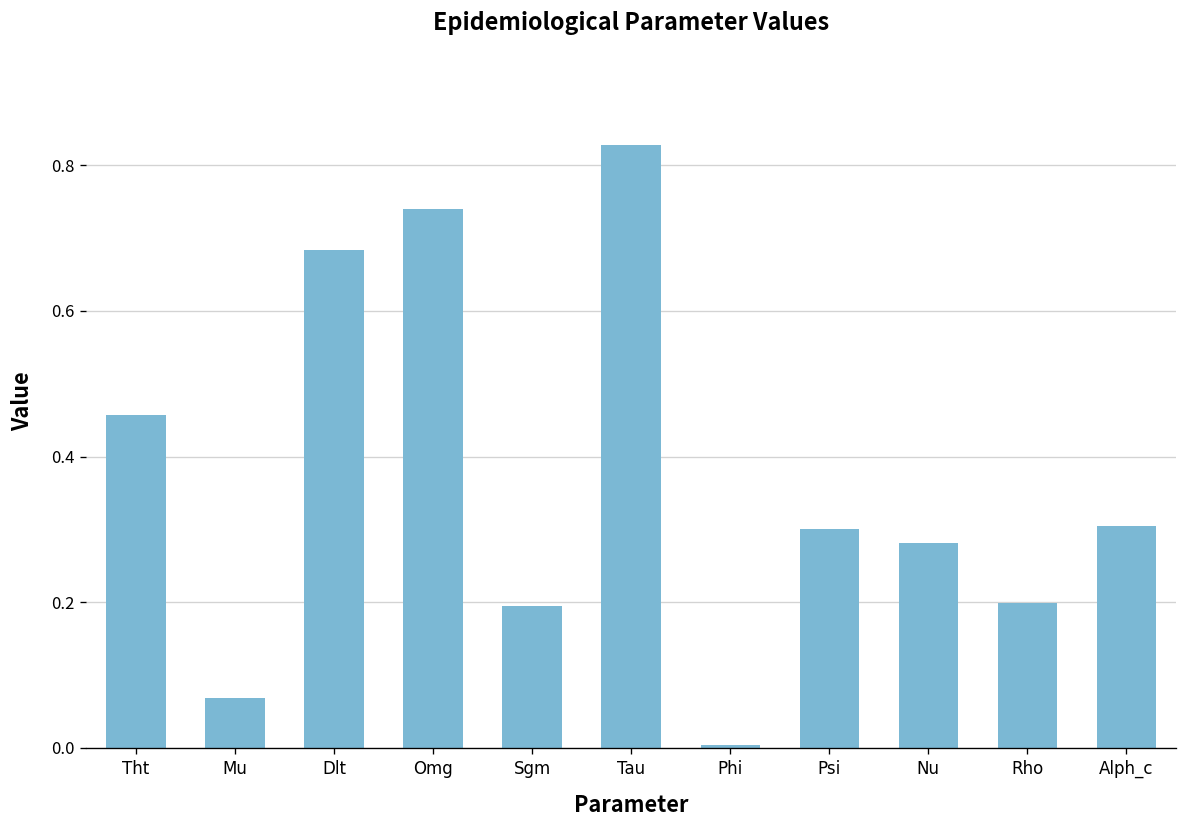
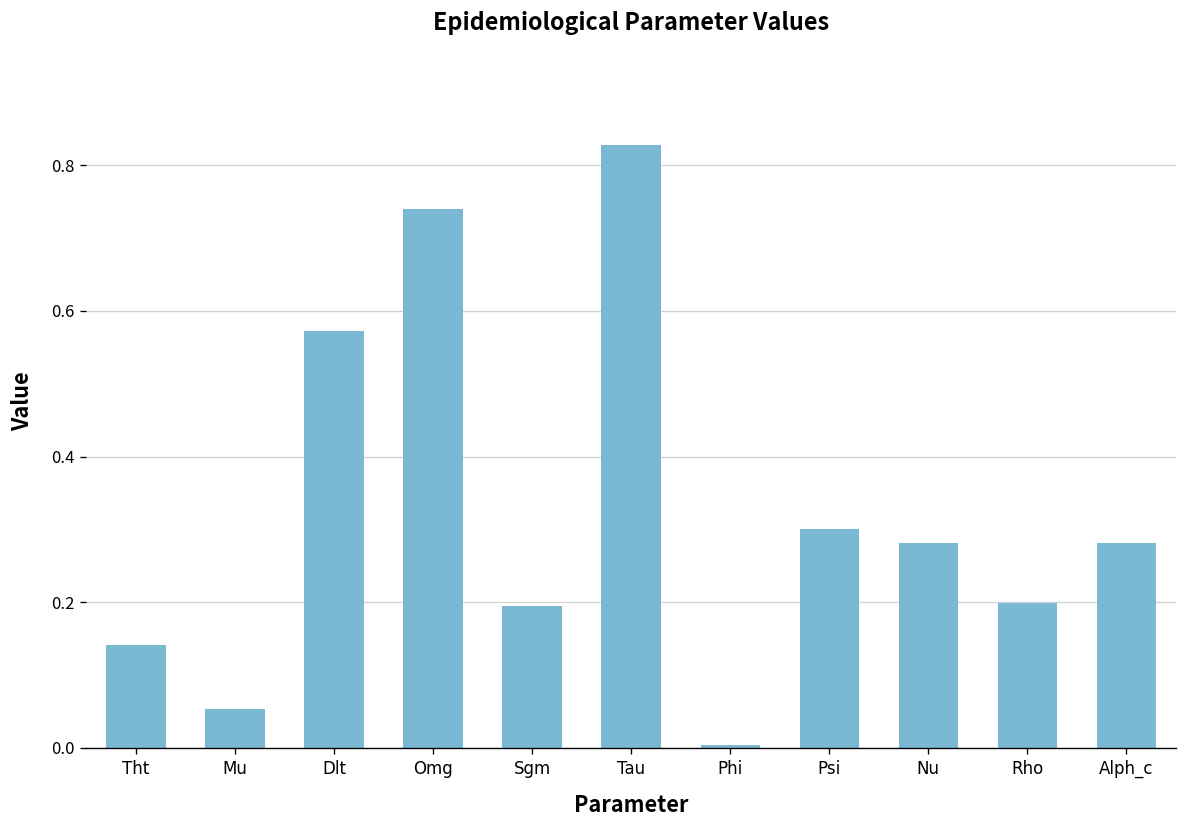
Tht: 0.46 -> 0.14
Mu: 0.07 -> 0.05
Dlt: 0.68 -> 0.57
Alph_c: 0.30 -> 0.28
